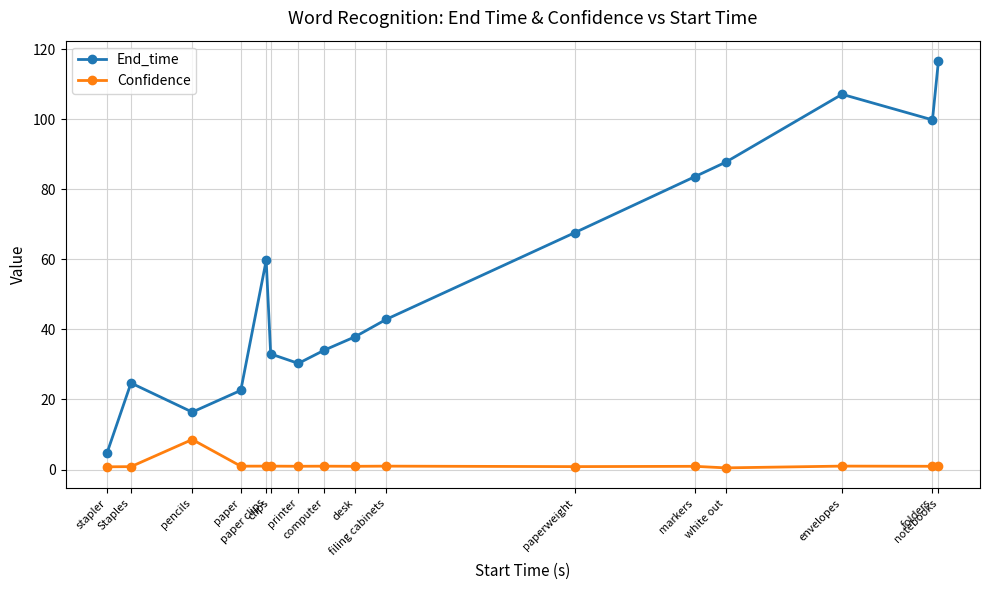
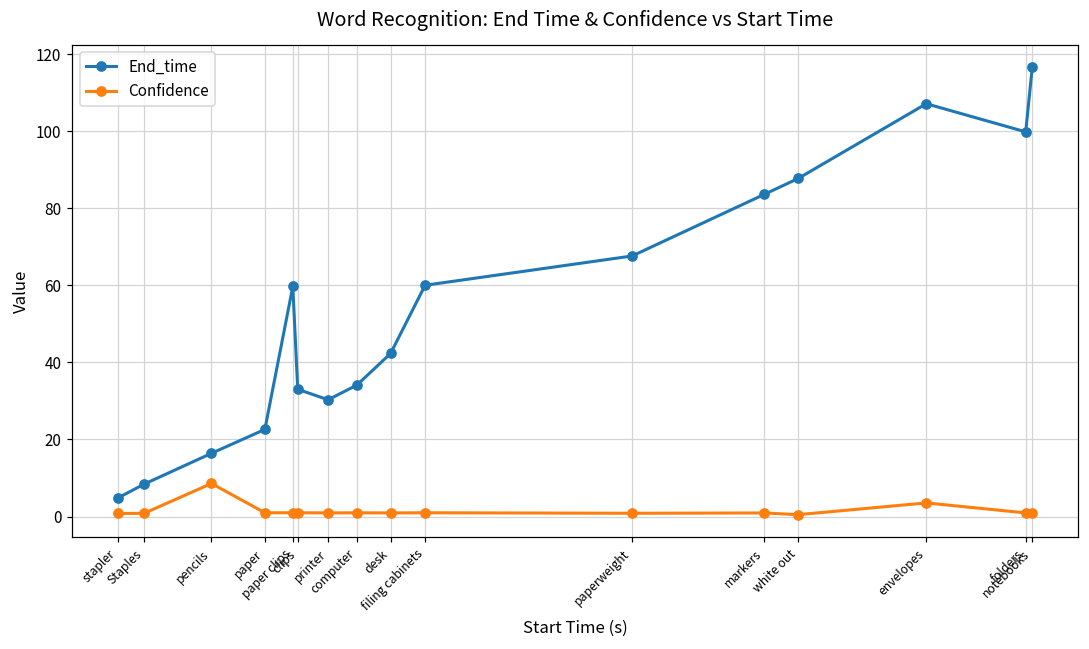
End_time, Staples: 25 -> 8
End_time, desk: 38 -> 42
End_time, filing cabinets: 43 -> 60
Confidence, envelopes: 1 -> 4
